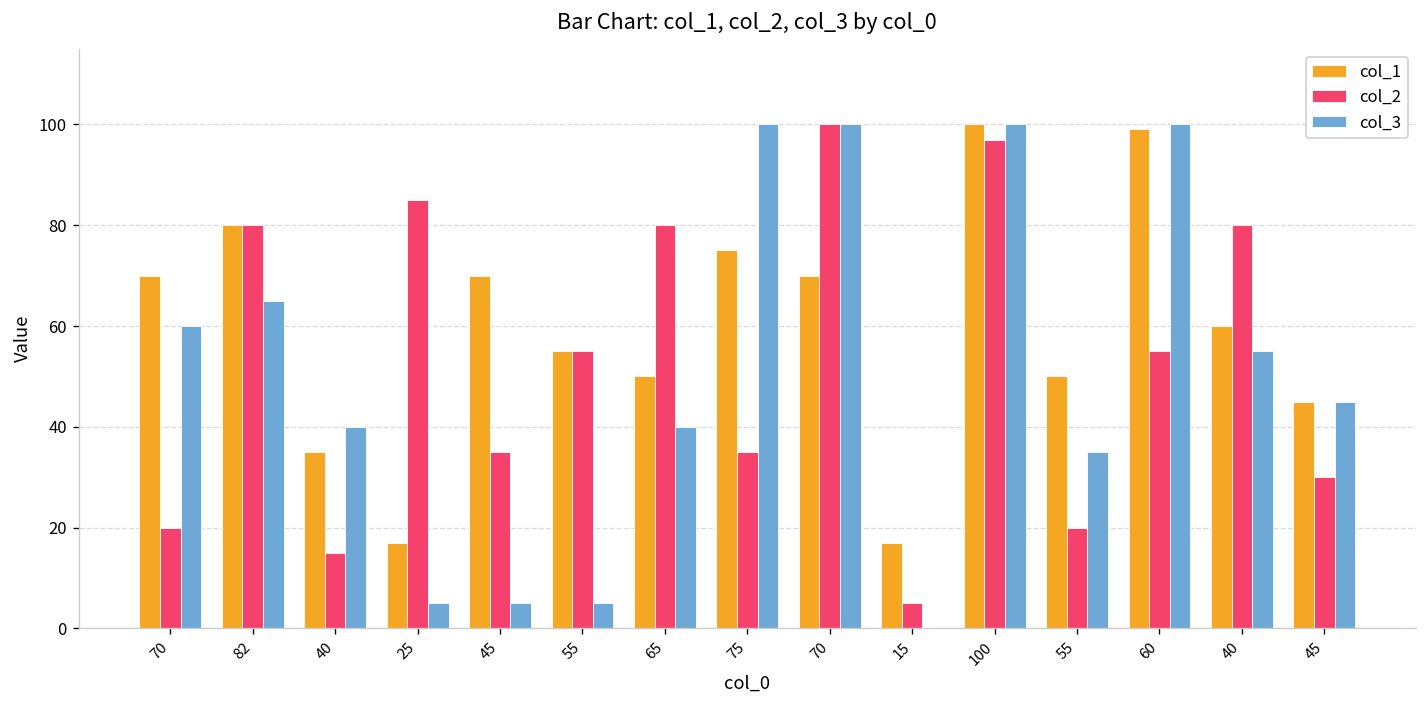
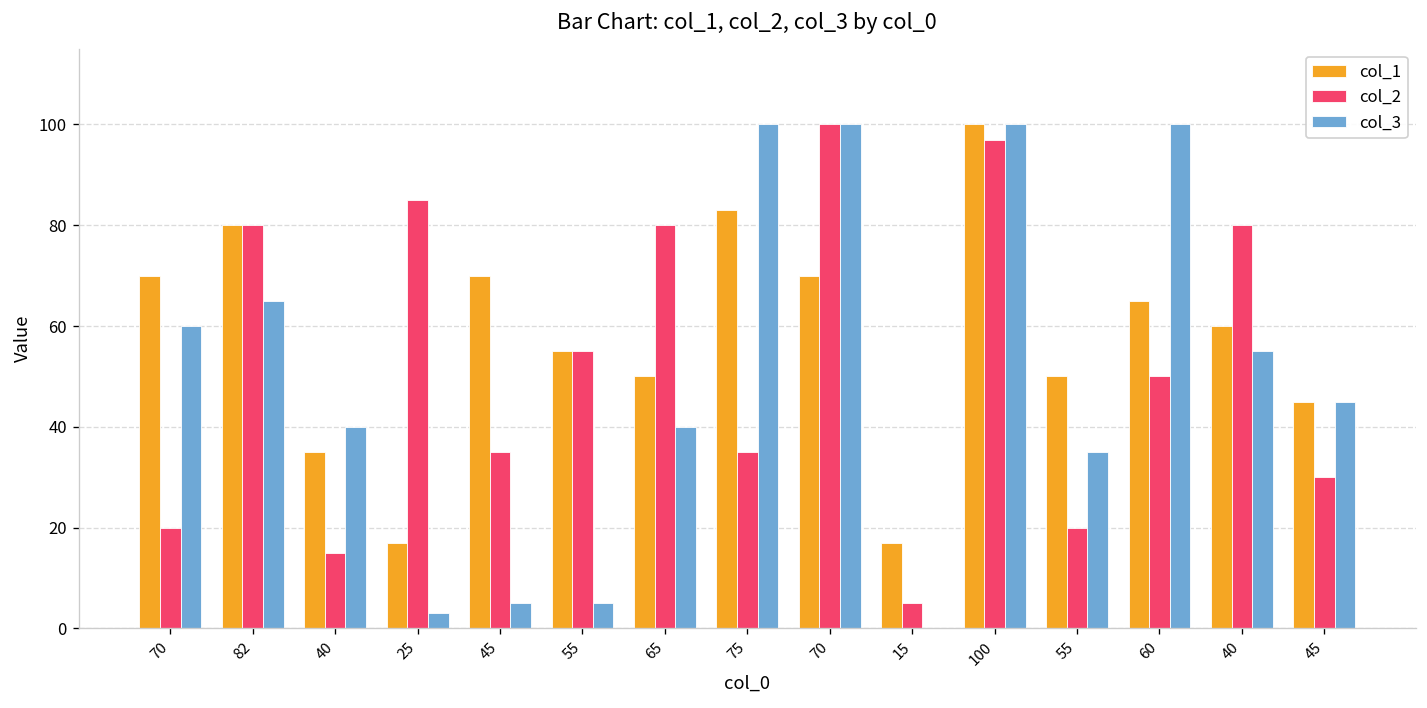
col_3, 25: 5 -> 3
col_1, 75: 75 -> 83
col_1, 60: 99 -> 65
col_2, 60: 55 -> 50
